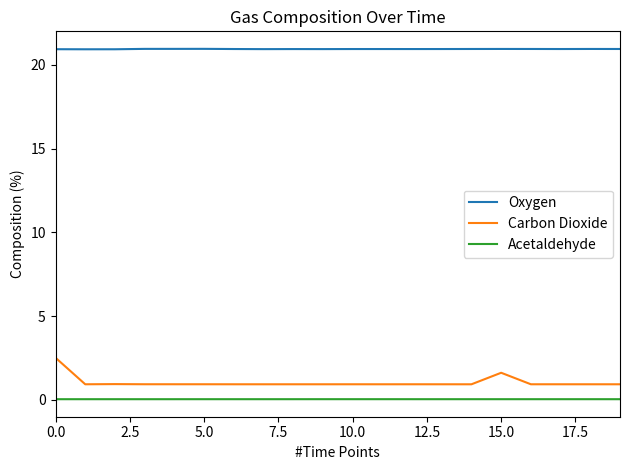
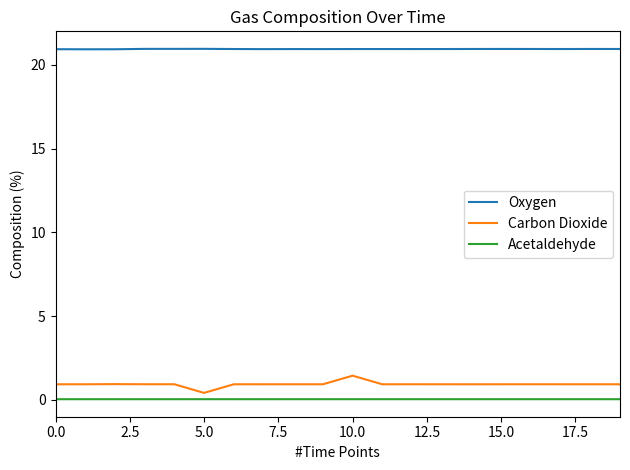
Carbon Dioxide, 0.0: 2.5 -> 0.9
Carbon Dioxide, 5.0: 0.9 -> 0.4
Carbon Dioxide, 10.0: 0.9 -> 1.4
Carbon Dioxide, 15.0: 1.6 -> 0.9
